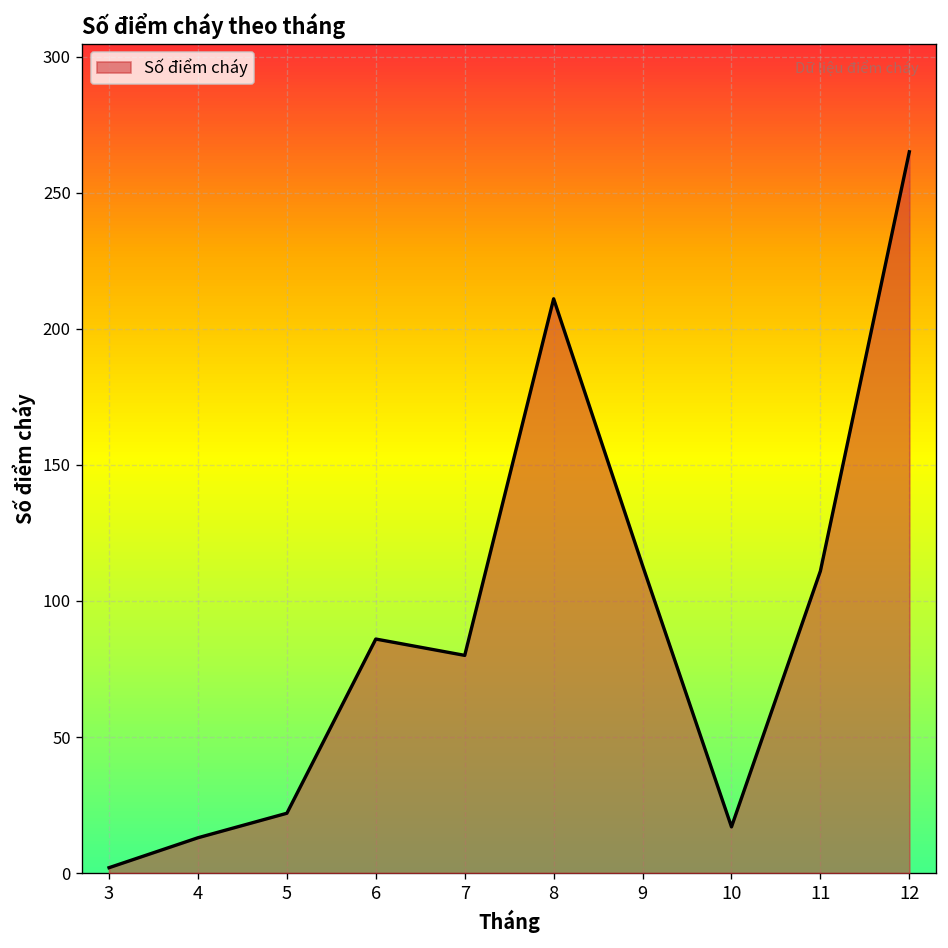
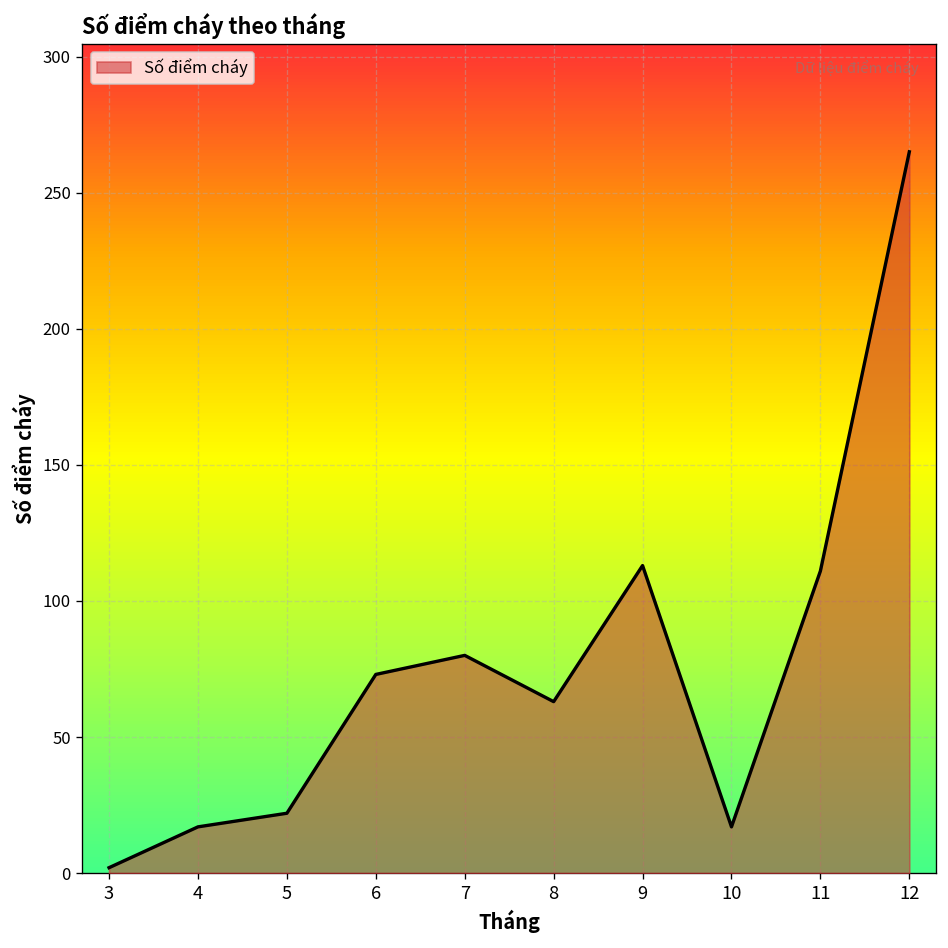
4: 13 -> 17
6: 86 -> 73
8: 211 -> 63
